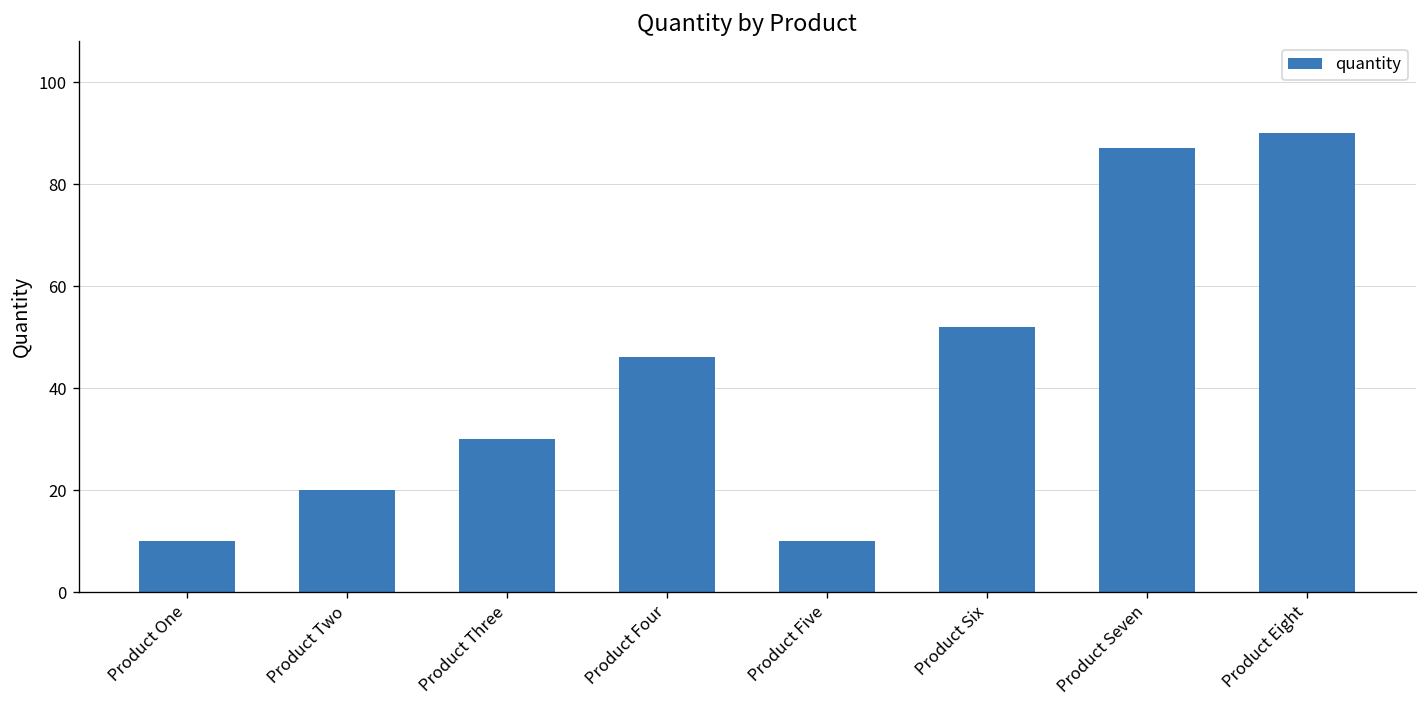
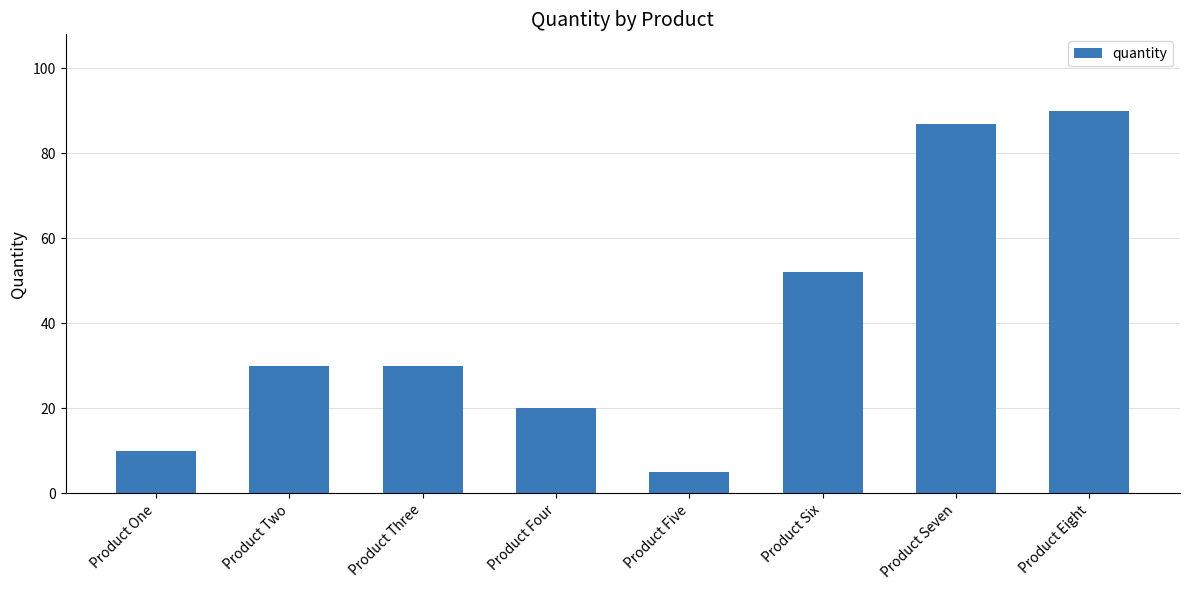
Product Two: 20 -> 30
Product Four: 46 -> 20
Product Five: 10 -> 5
